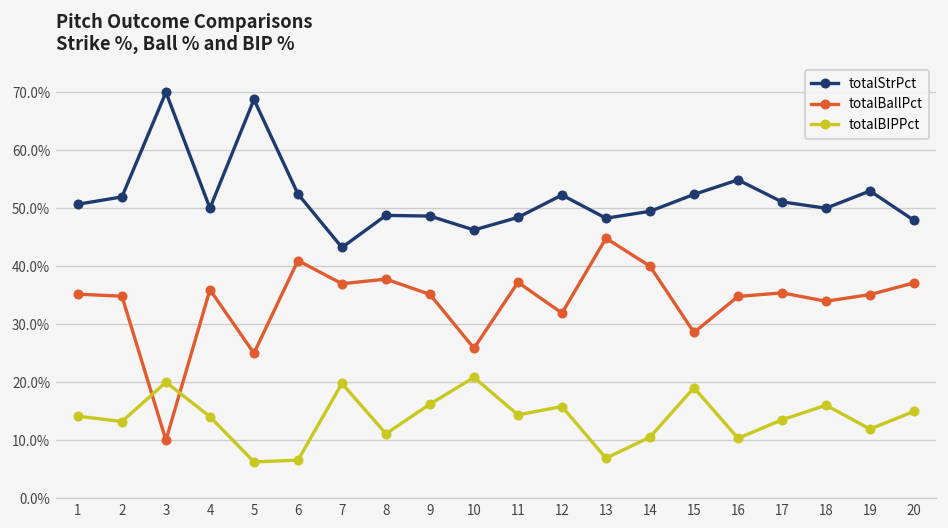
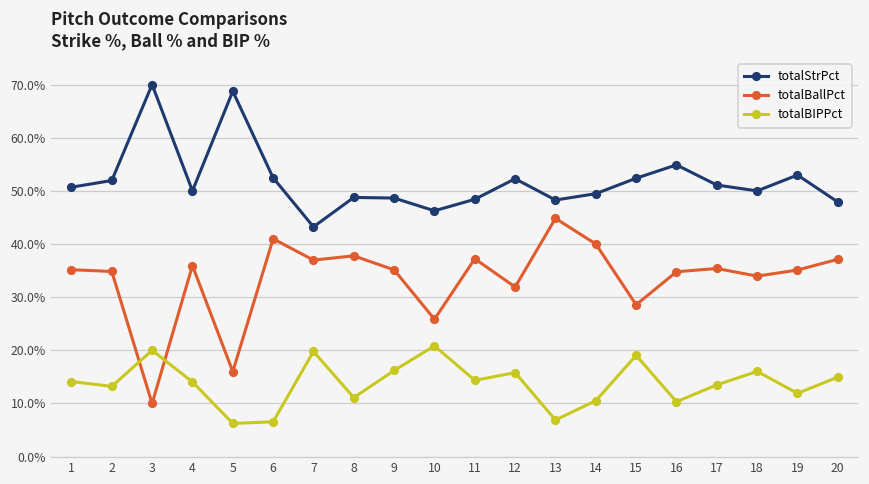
totalBallPct, 5: 25% -> 16%
